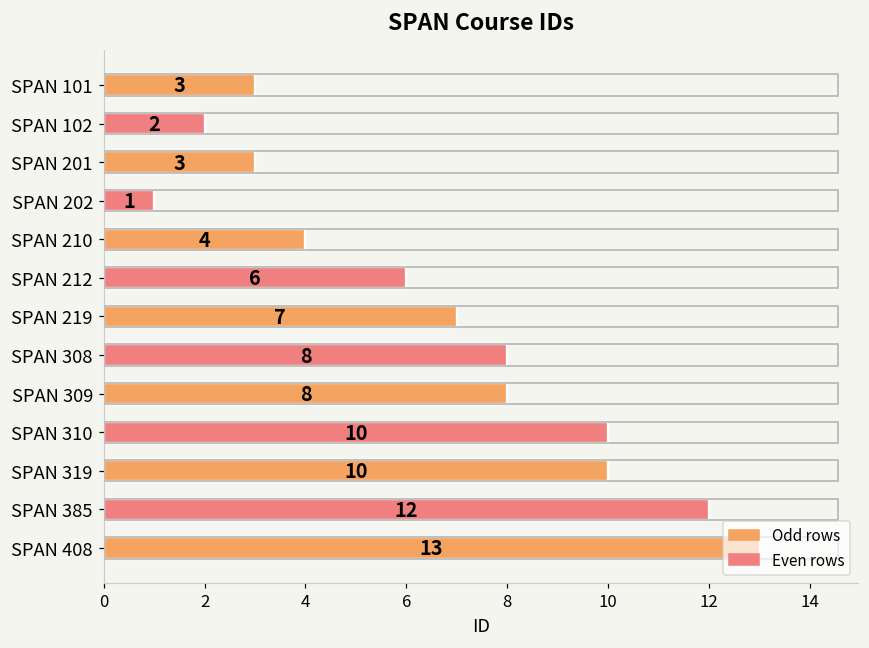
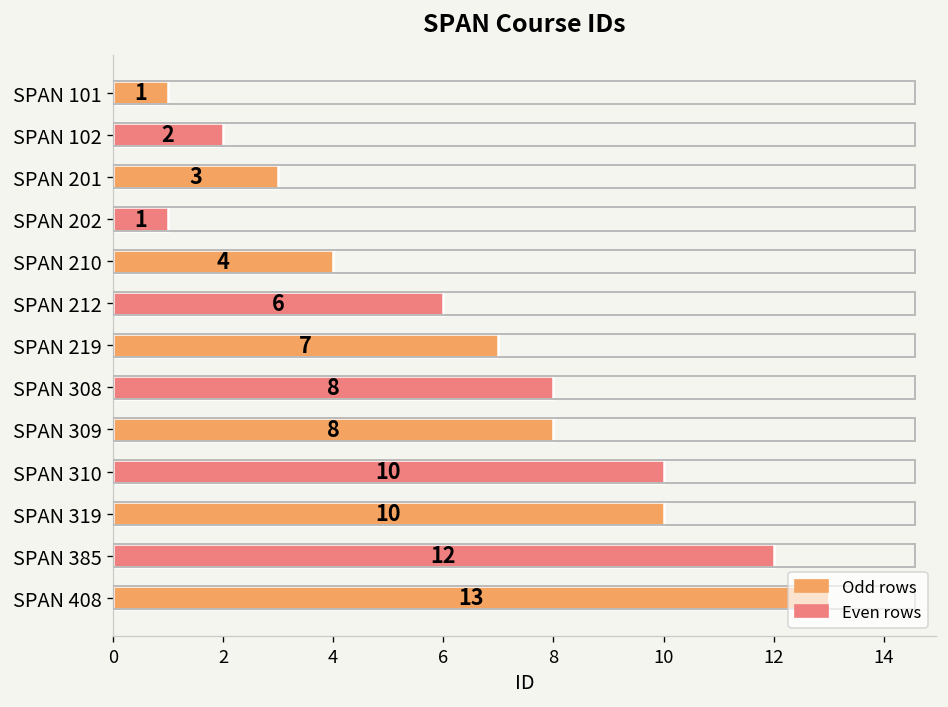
SPAN 101: 3 -> 1
